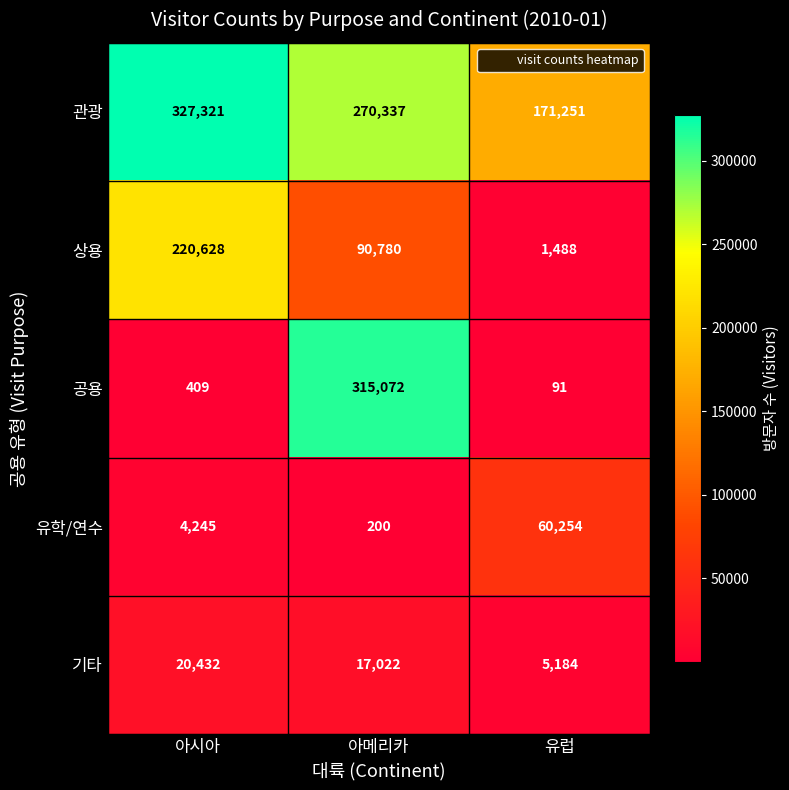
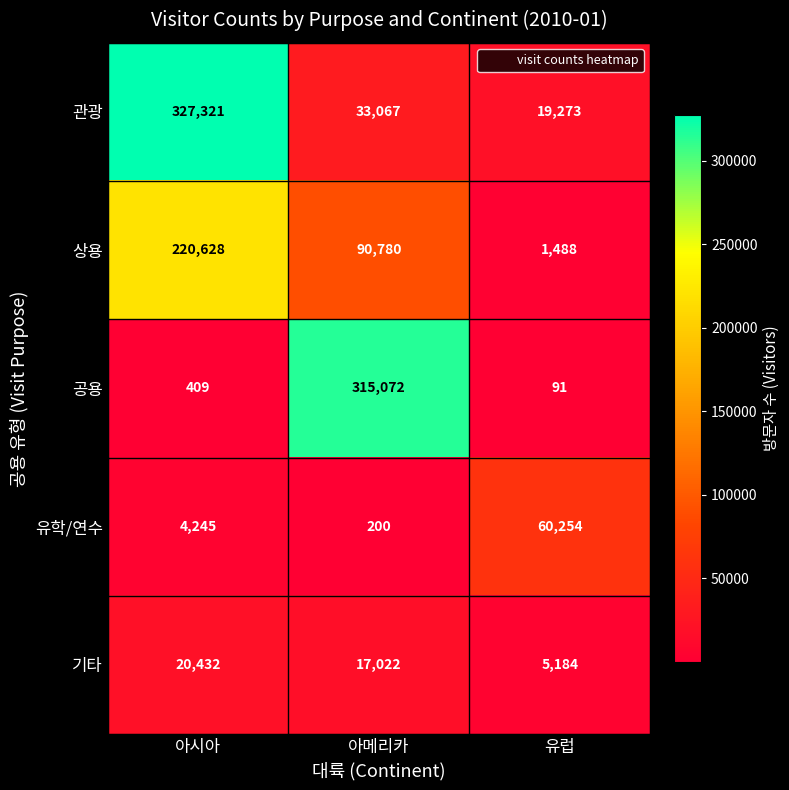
관광, 아메리카: 270,337 -> 33,067
관광, 유럽: 171,251 -> 19,273
